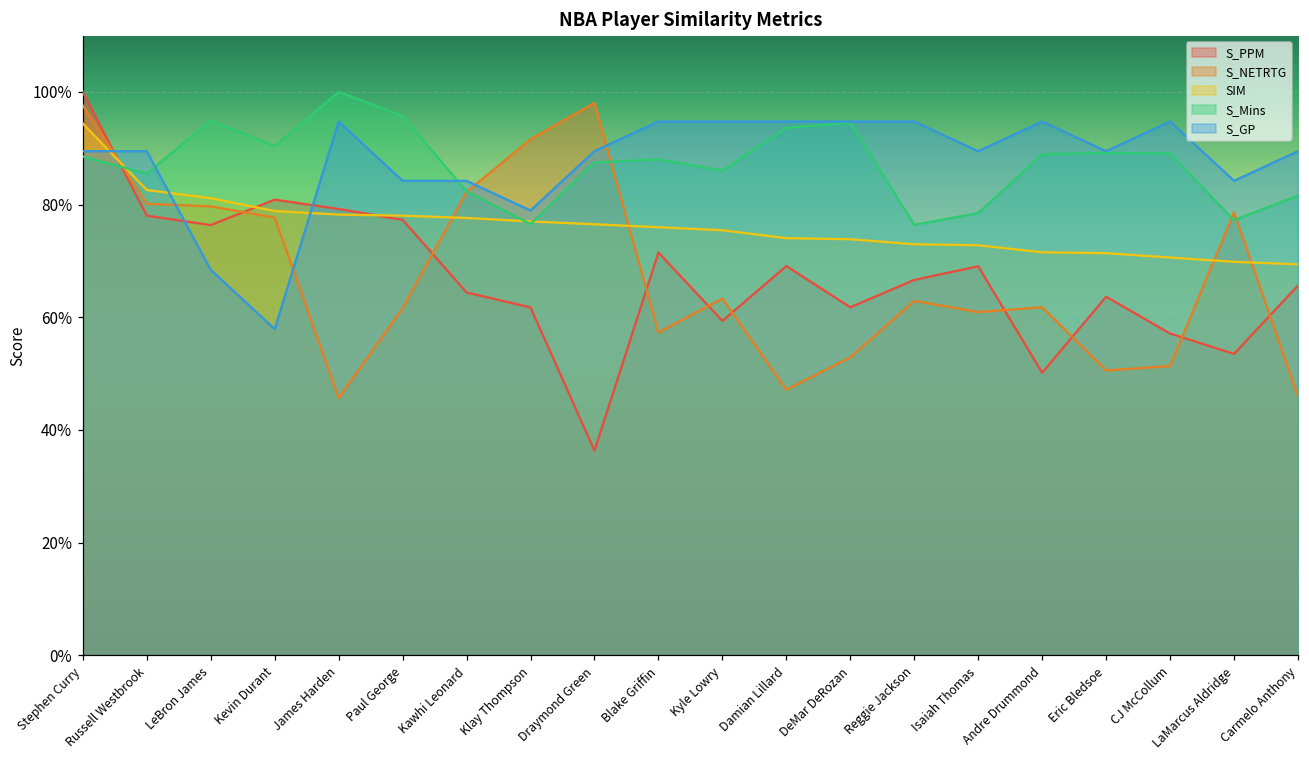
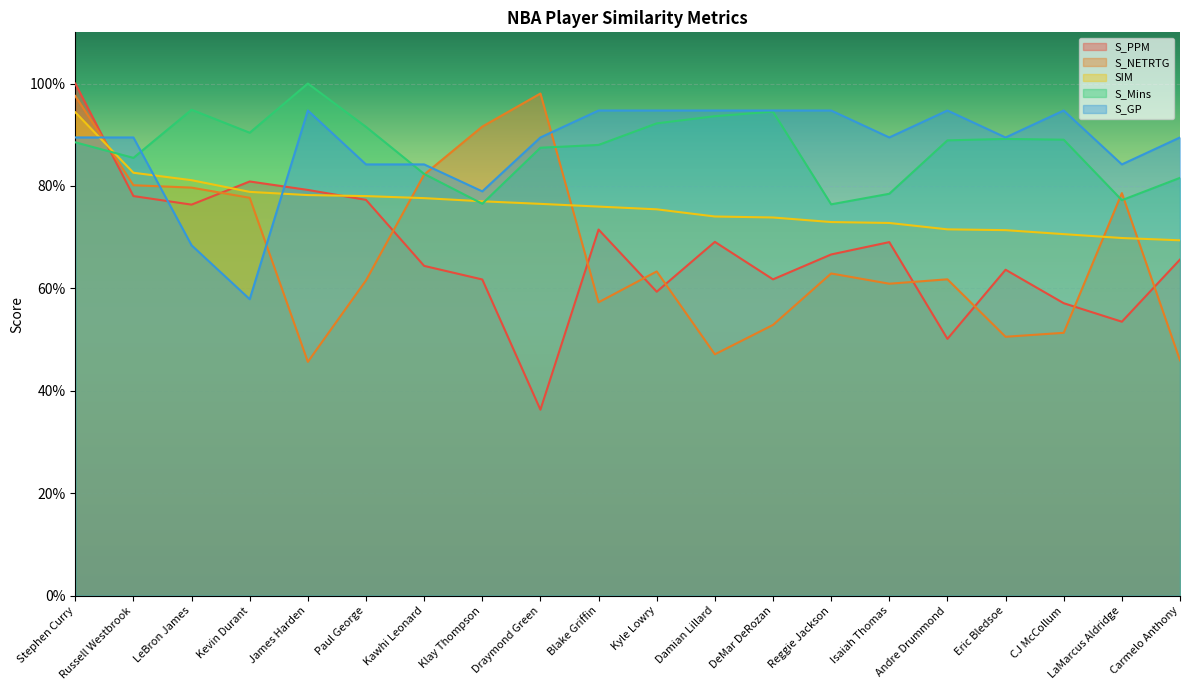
S_Mins, Paul George: 96% -> 92%
S_Mins, Kyle Lowry: 86% -> 92%
